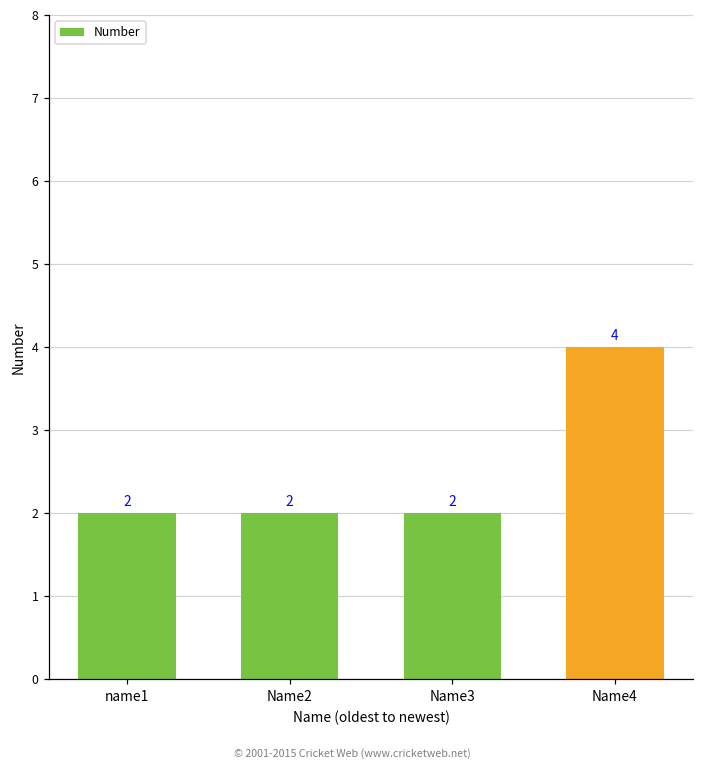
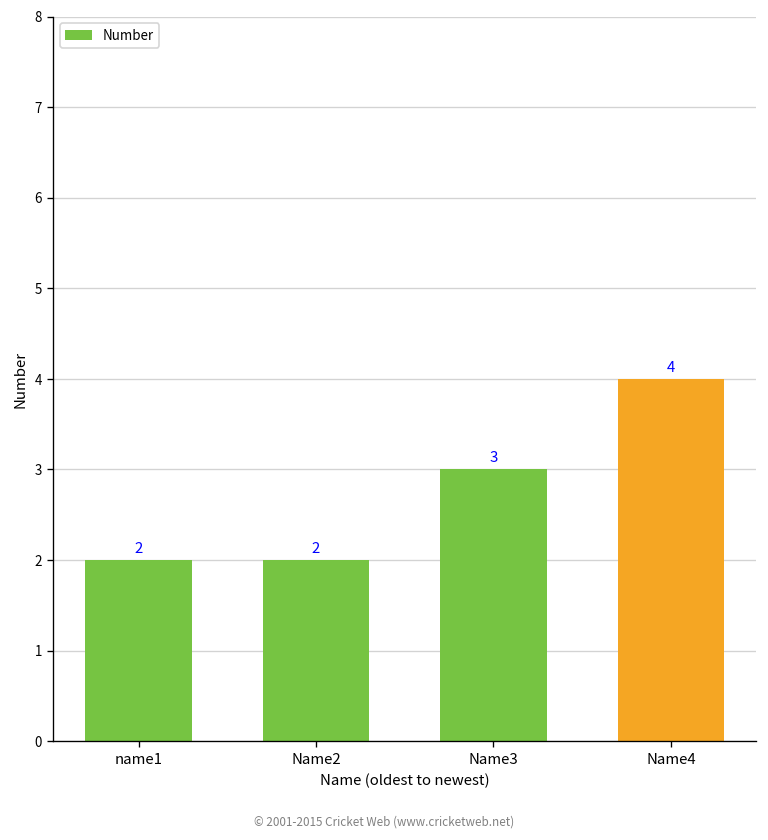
Name3: 2 -> 3
